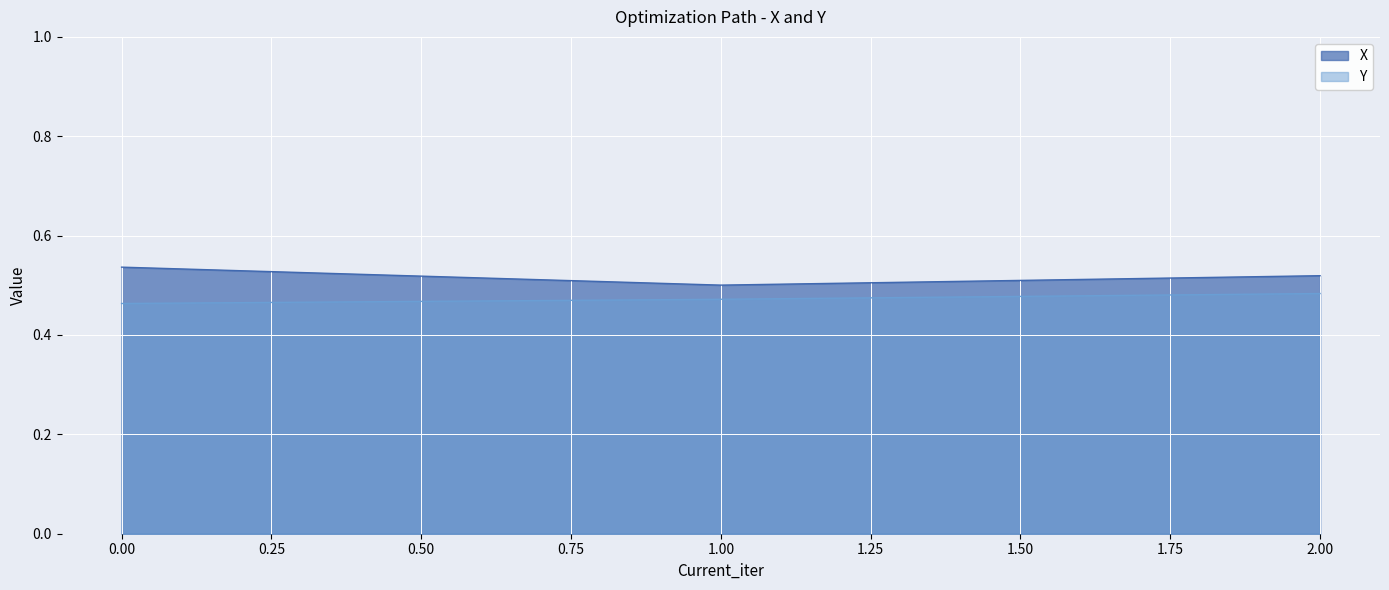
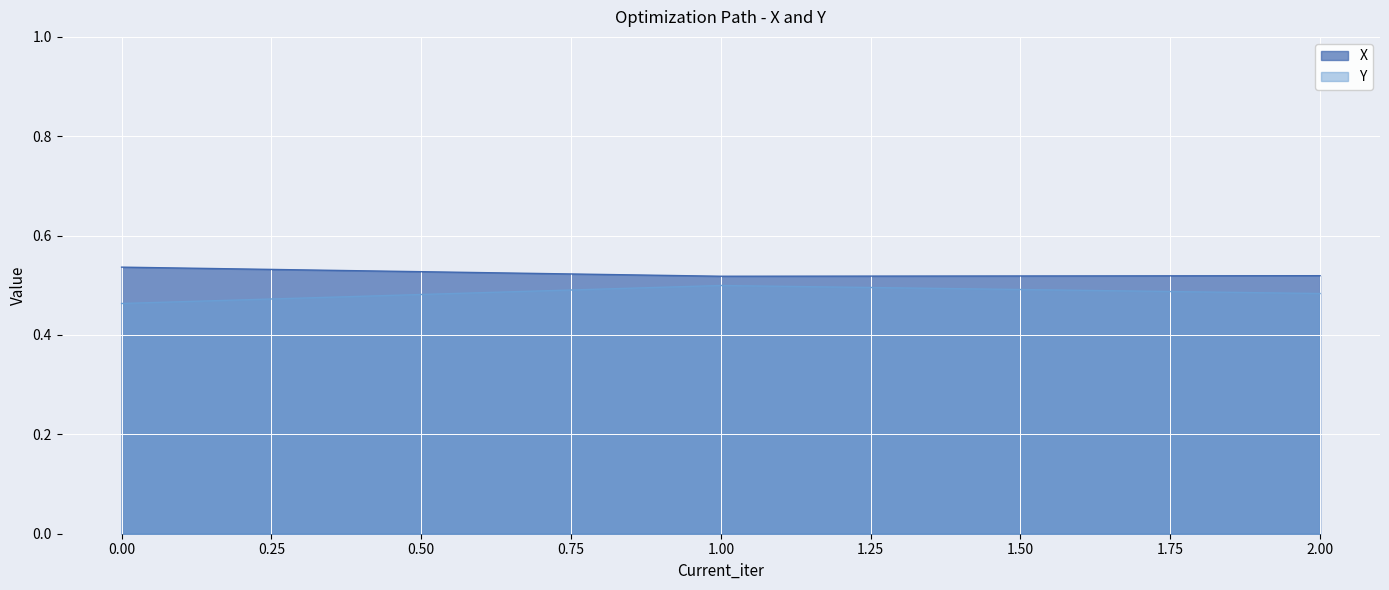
X, 1.00: 0.50 -> 0.52
Y, 1.00: 0.47 -> 0.50
